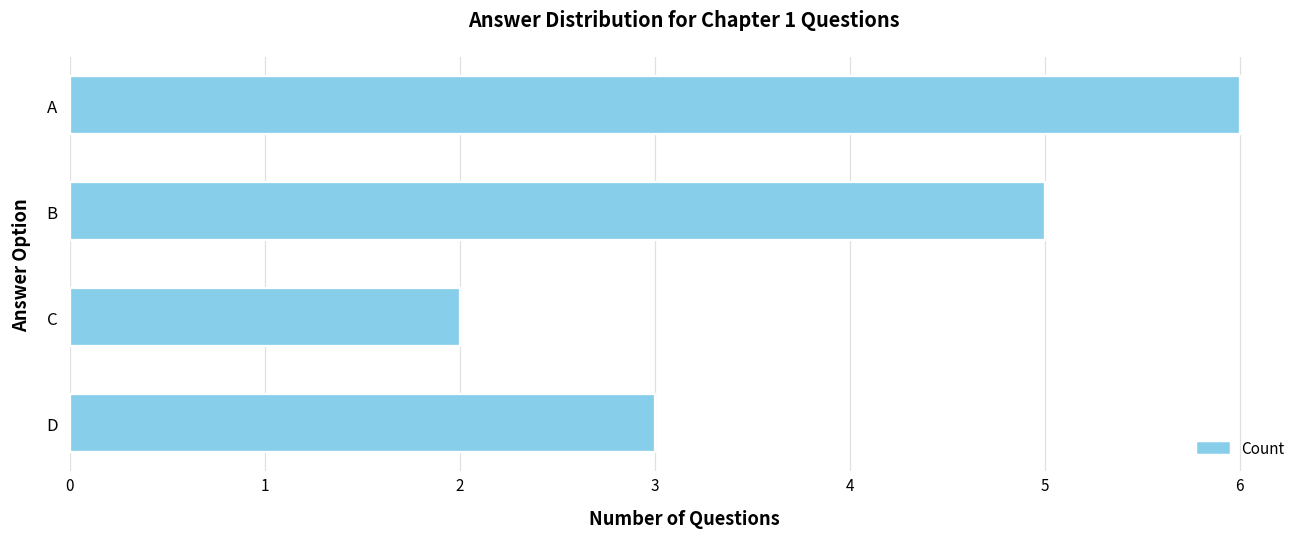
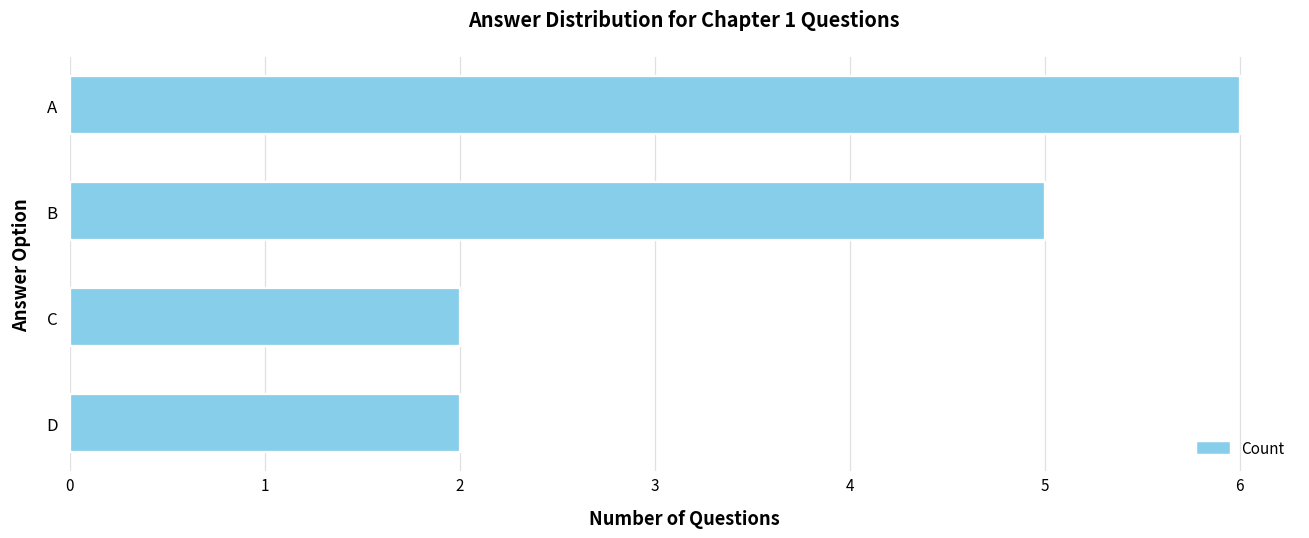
D: 3 -> 2
